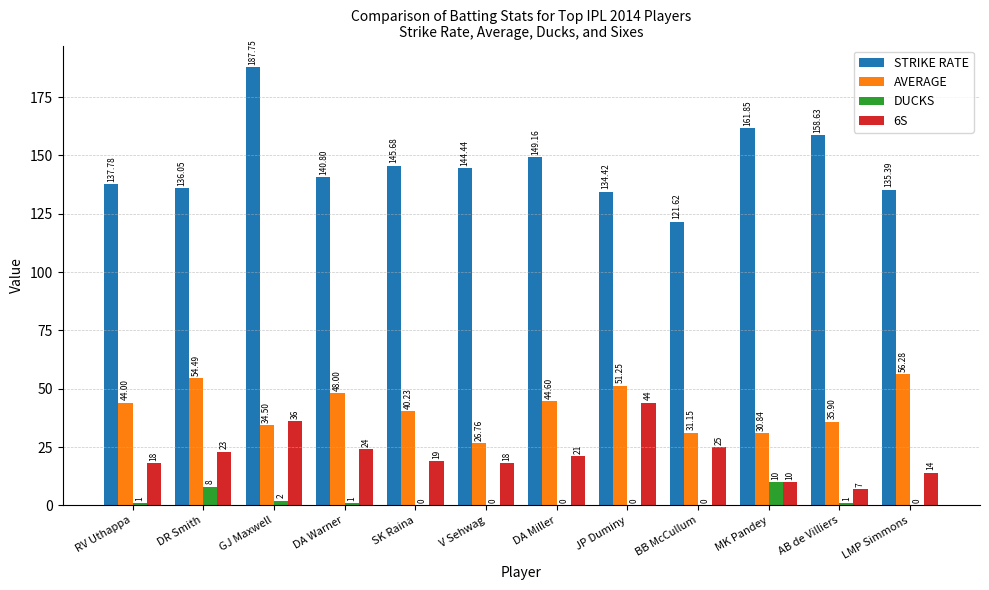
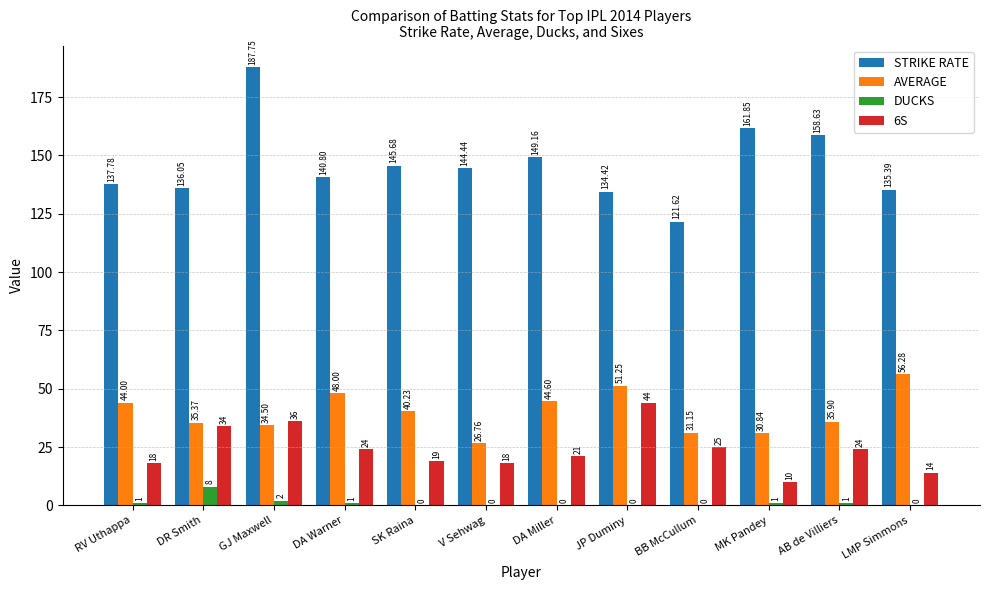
AVERAGE, DR Smith: 54.49 -> 35.37
6S, DR Smith: 23 -> 34
DUCKS, MK Pandey: 10 -> 1
6S, AB de Villiers: 7 -> 24
